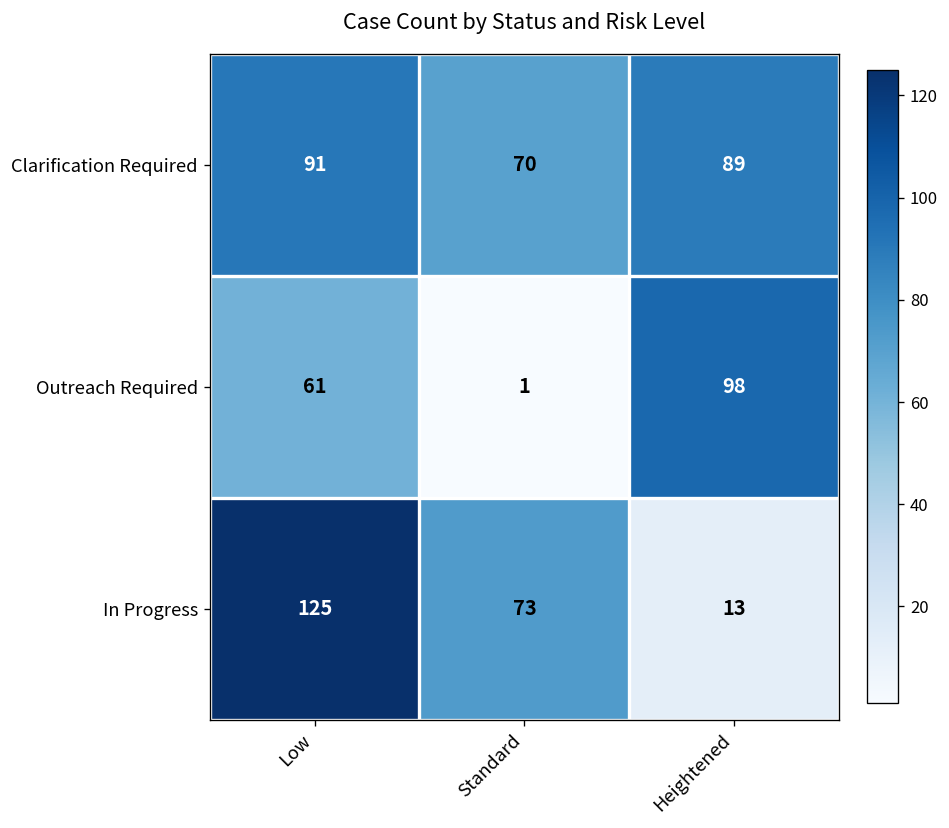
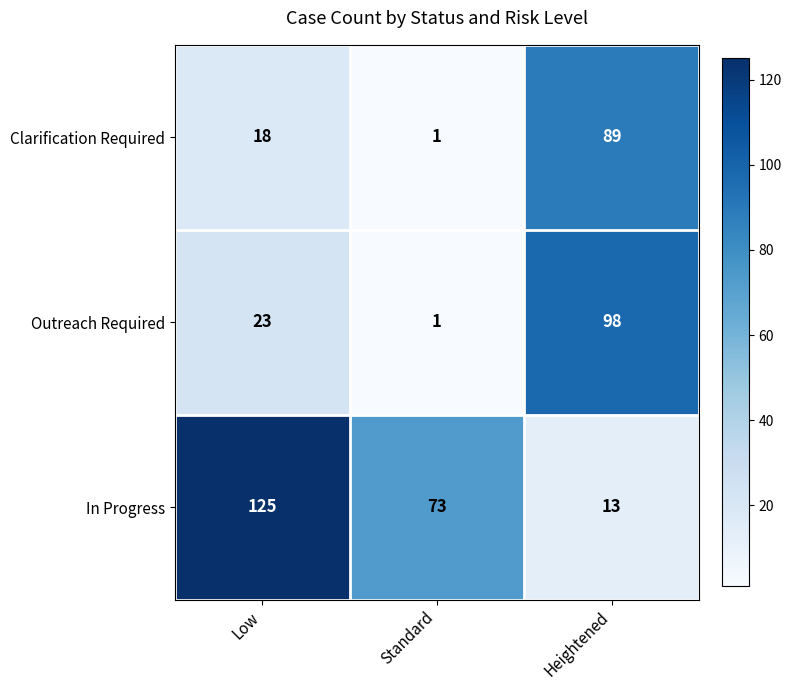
Clarification Required, Low: 91 -> 18
Clarification Required, Standard: 70 -> 1
Outreach Required, Low: 61 -> 23
